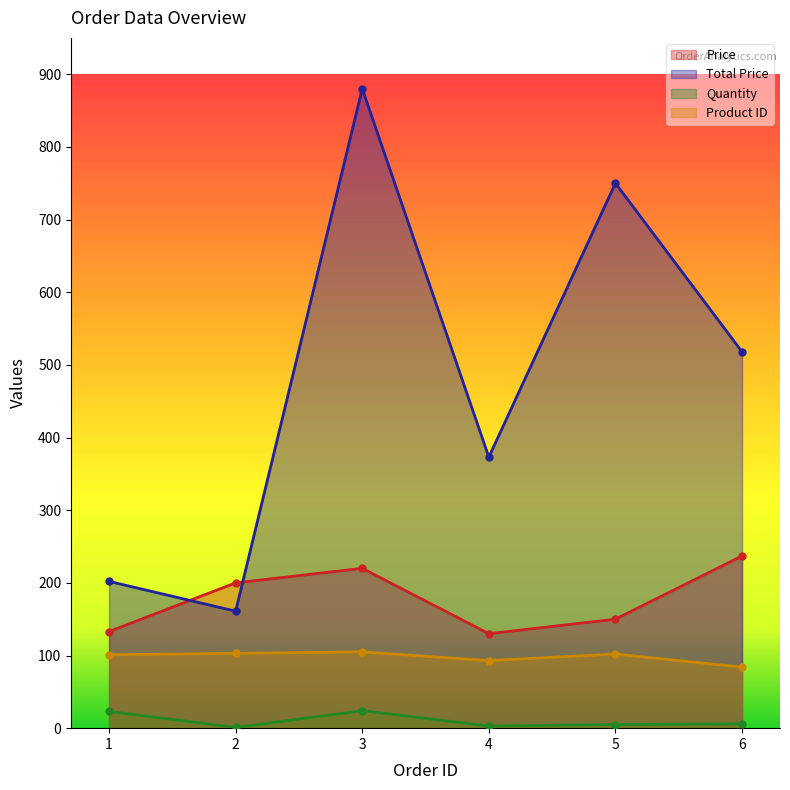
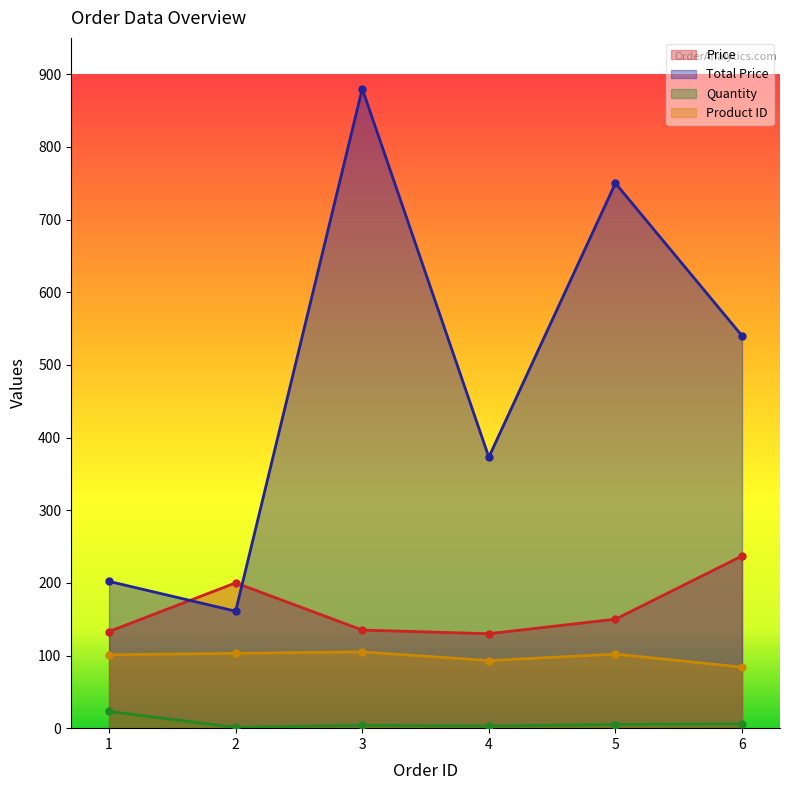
Price, 3: 220 -> 140
Quantity, 3: 20 -> 0
Total Price, 6: 520 -> 540
